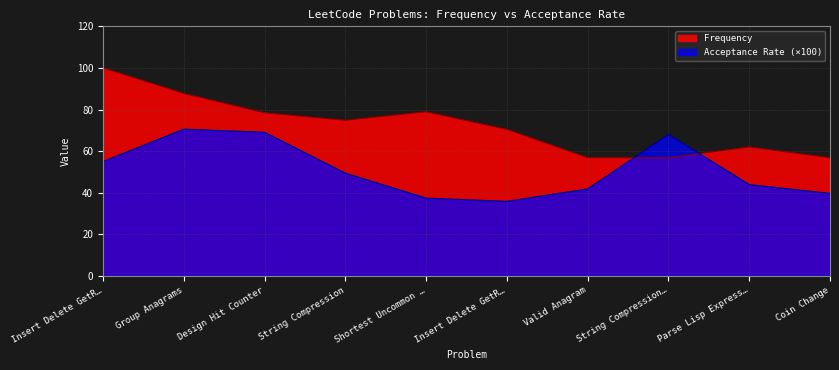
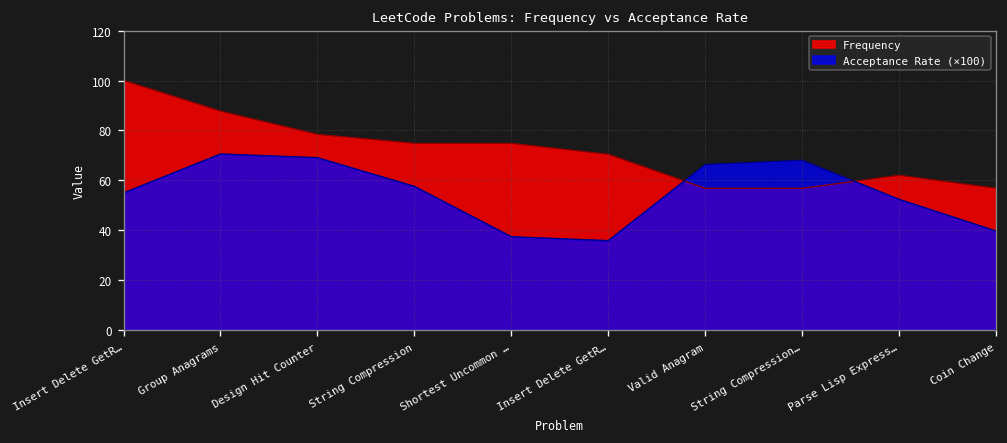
Acceptance Rate (×100), String Compression: 49 -> 58
Frequency, Shortest Uncommon …: 79 -> 75
Acceptance Rate (×100), Valid Anagram: 42 -> 66
Acceptance Rate (×100), Parse Lisp Express…: 44 -> 52
